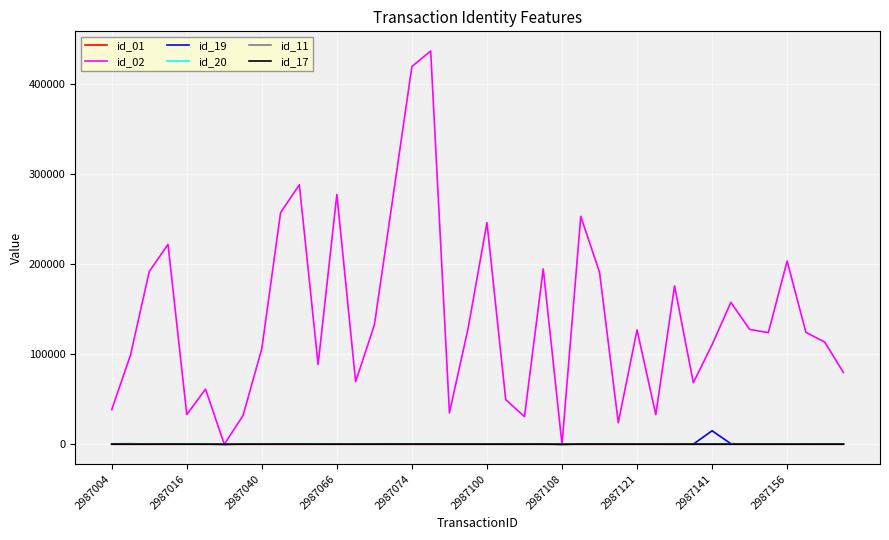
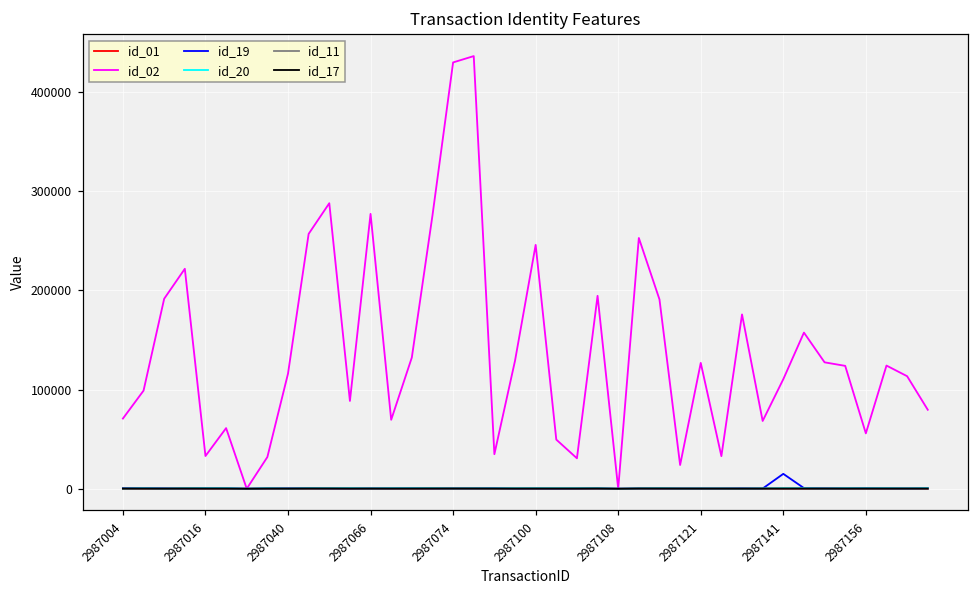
id_02, 2987004: 40000 -> 70000
id_02, 2987040: 110000 -> 120000
id_02, 2987074: 420000 -> 430000
id_02, 2987156: 200000 -> 60000
